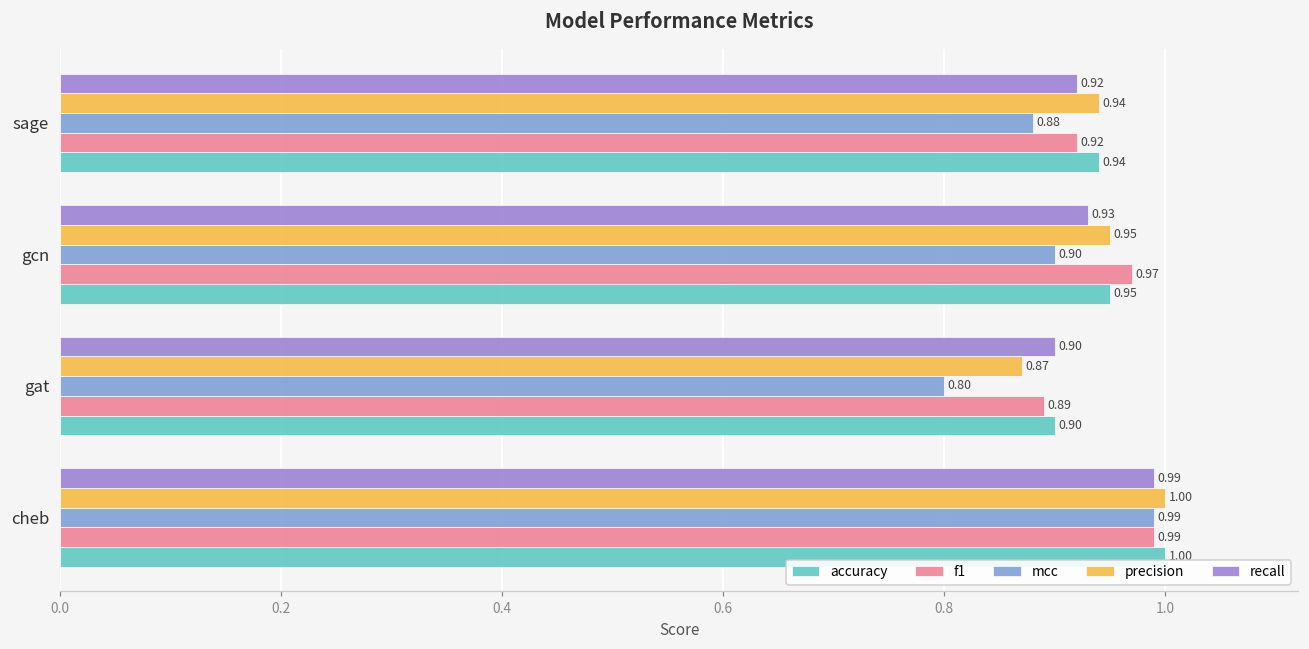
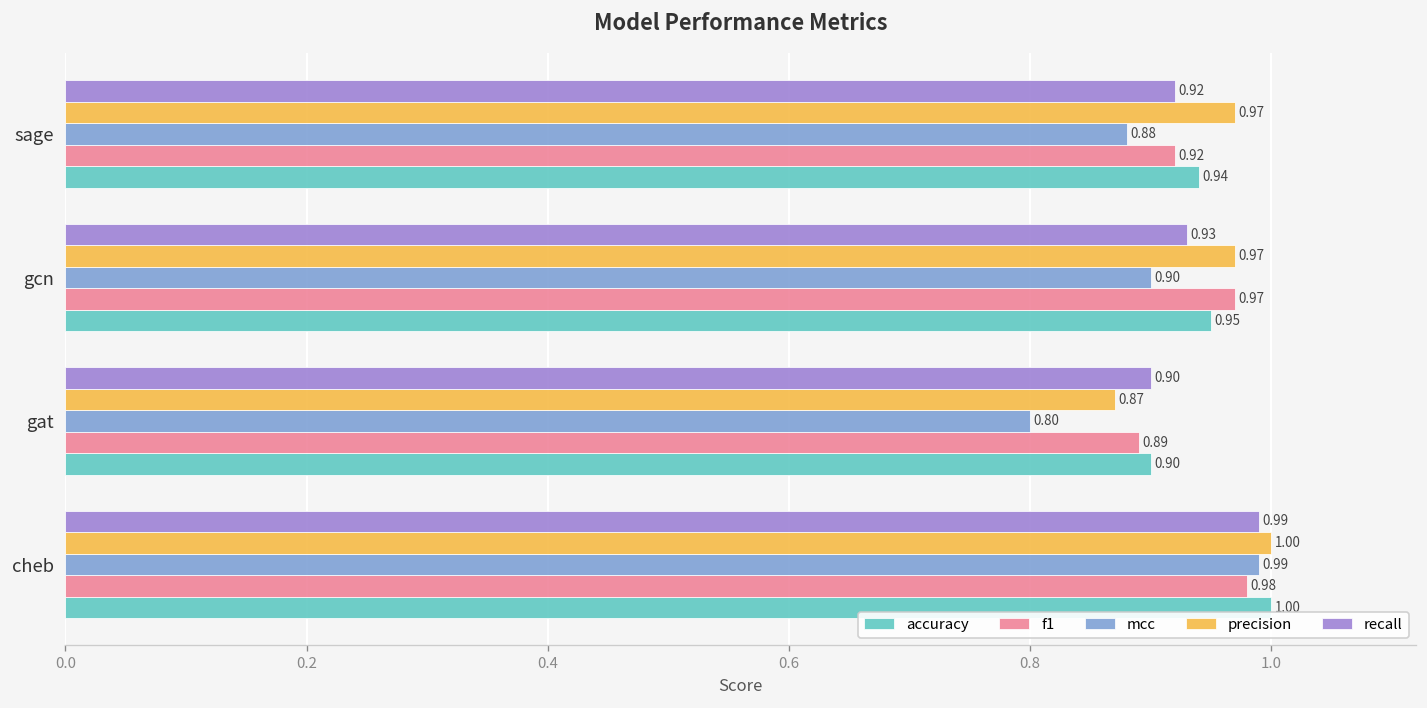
precision, sage: 0.94 -> 0.97
precision, gcn: 0.95 -> 0.97
f1, cheb: 0.99 -> 0.98
